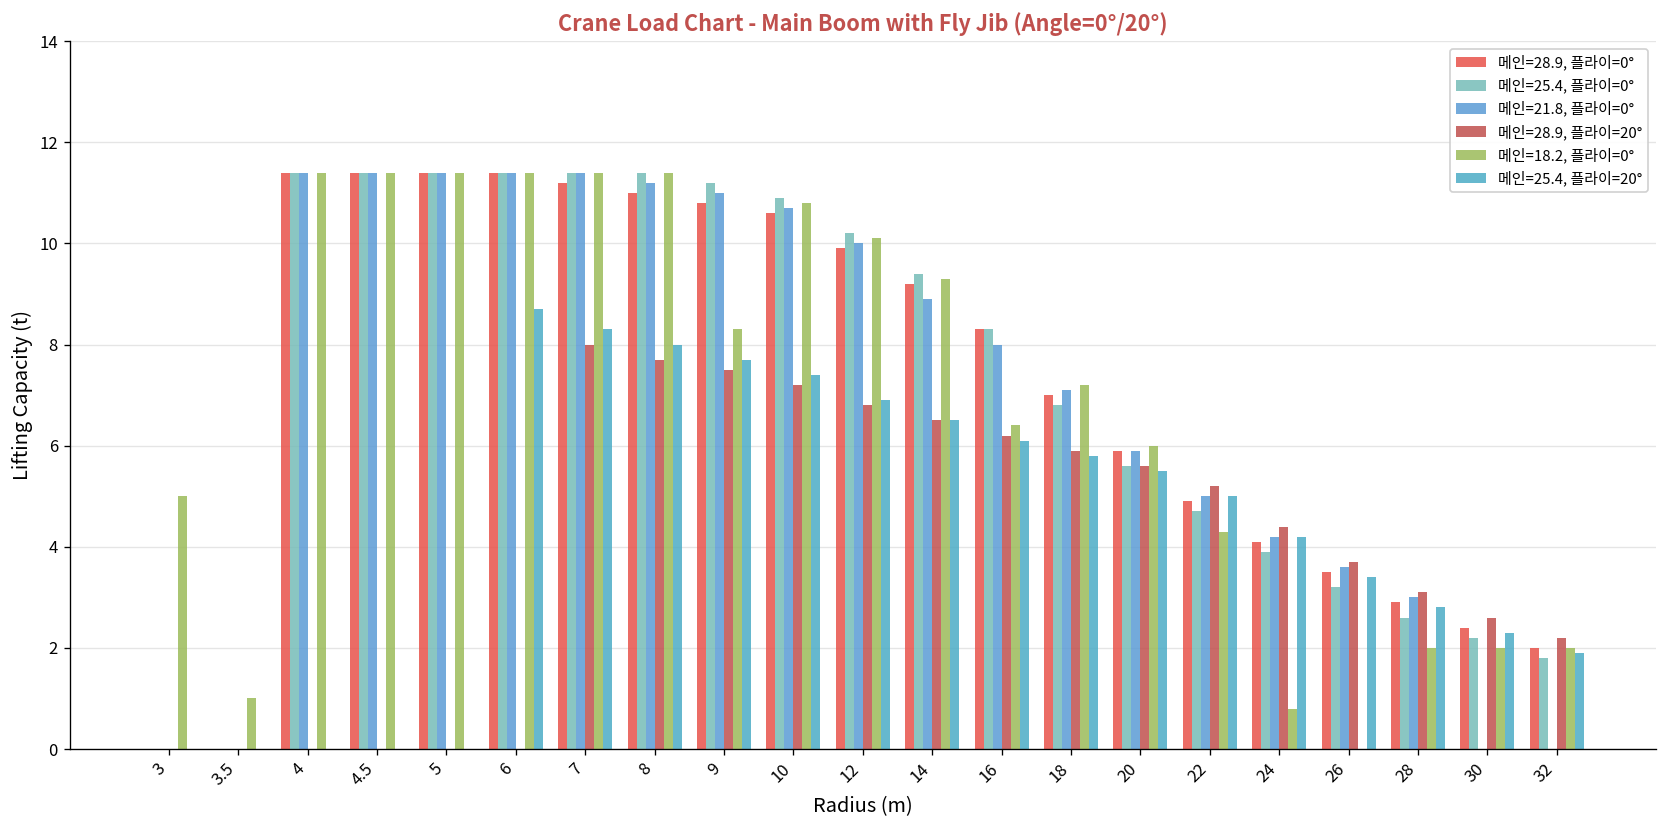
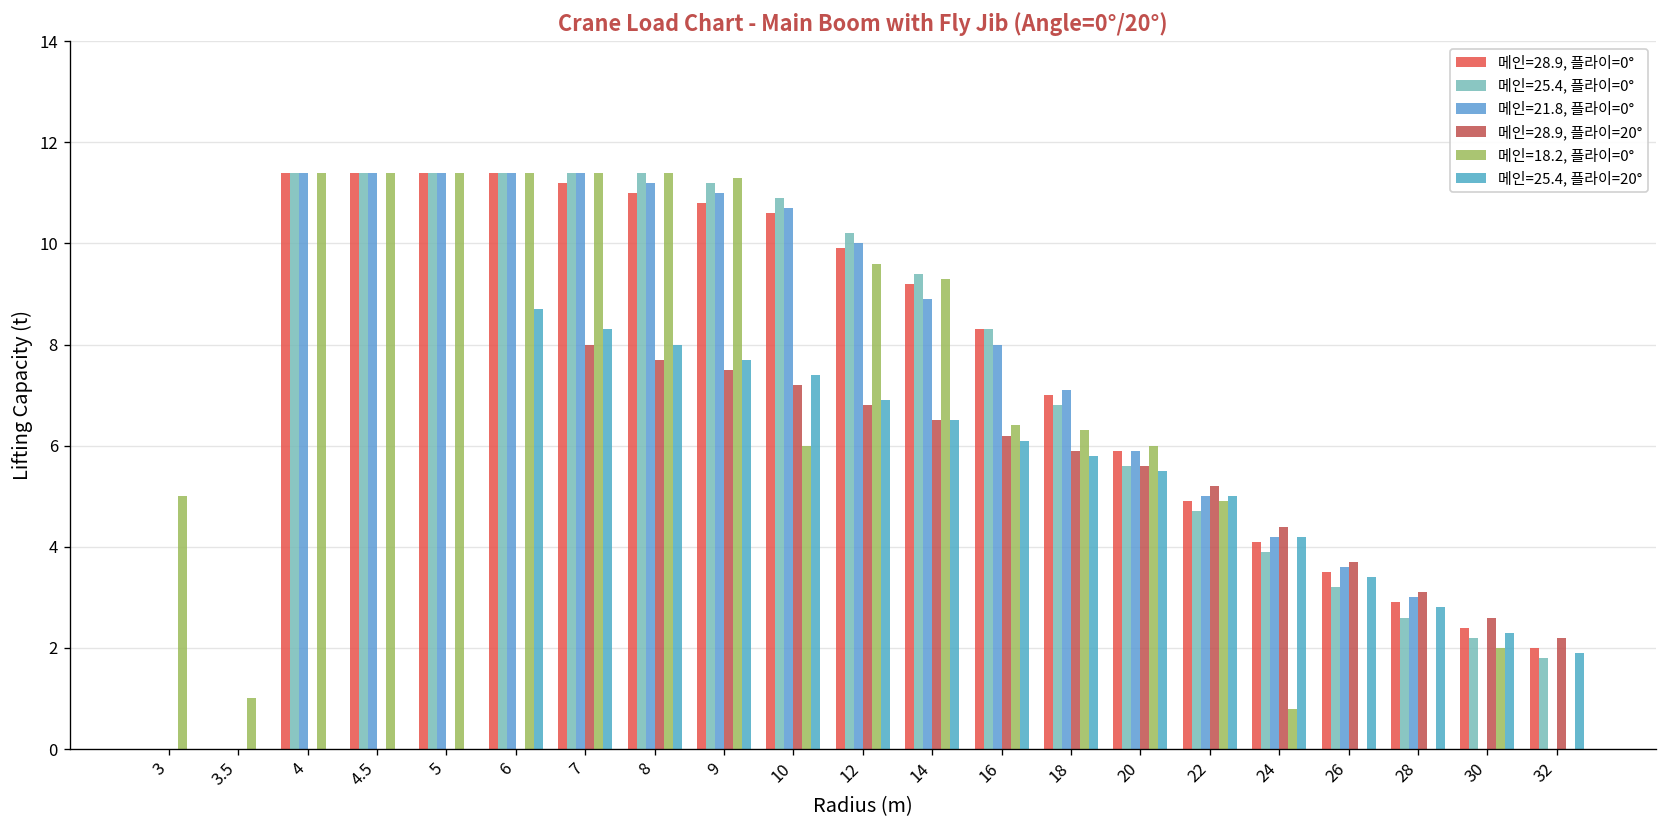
메인=18.2, 플라이=0°, 9: 8.3 -> 11.3
메인=18.2, 플라이=0°, 10: 10.8 -> 6.0
메인=18.2, 플라이=0°, 12: 10.1 -> 9.6
메인=18.2, 플라이=0°, 18: 7.2 -> 6.3
메인=18.2, 플라이=0°, 22: 4.3 -> 4.9
메인=18.2, 플라이=0°, 28: 2 -> 0
메인=18.2, 플라이=0°, 32: 2 -> 0
